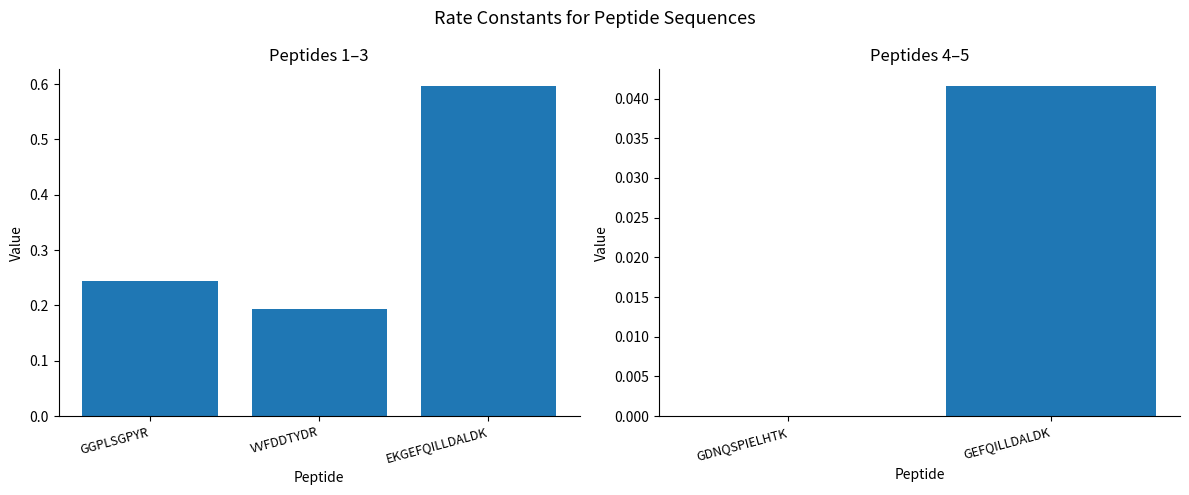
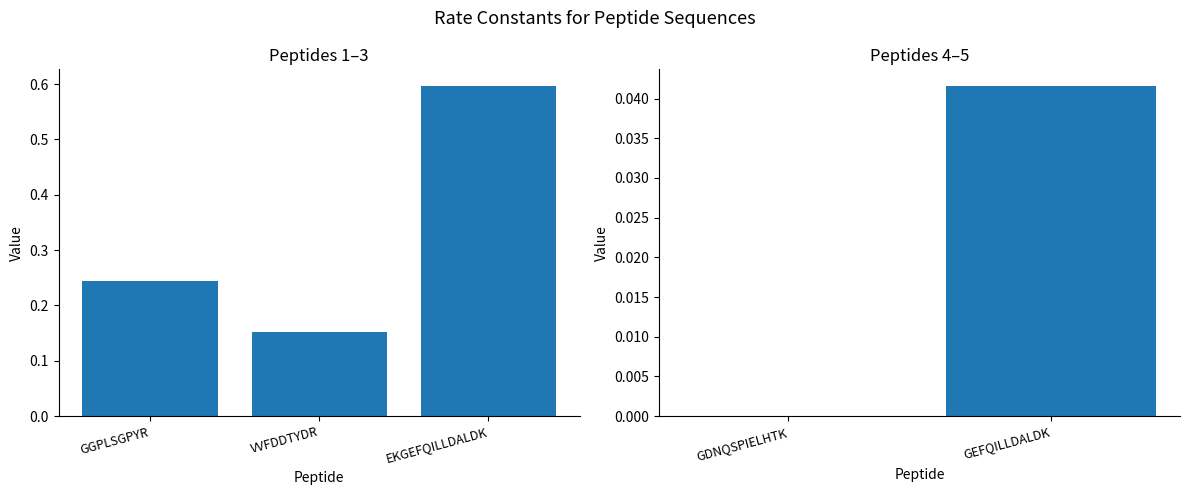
Peptides 1–3, VVFDDTYDR: 0.19 -> 0.15
